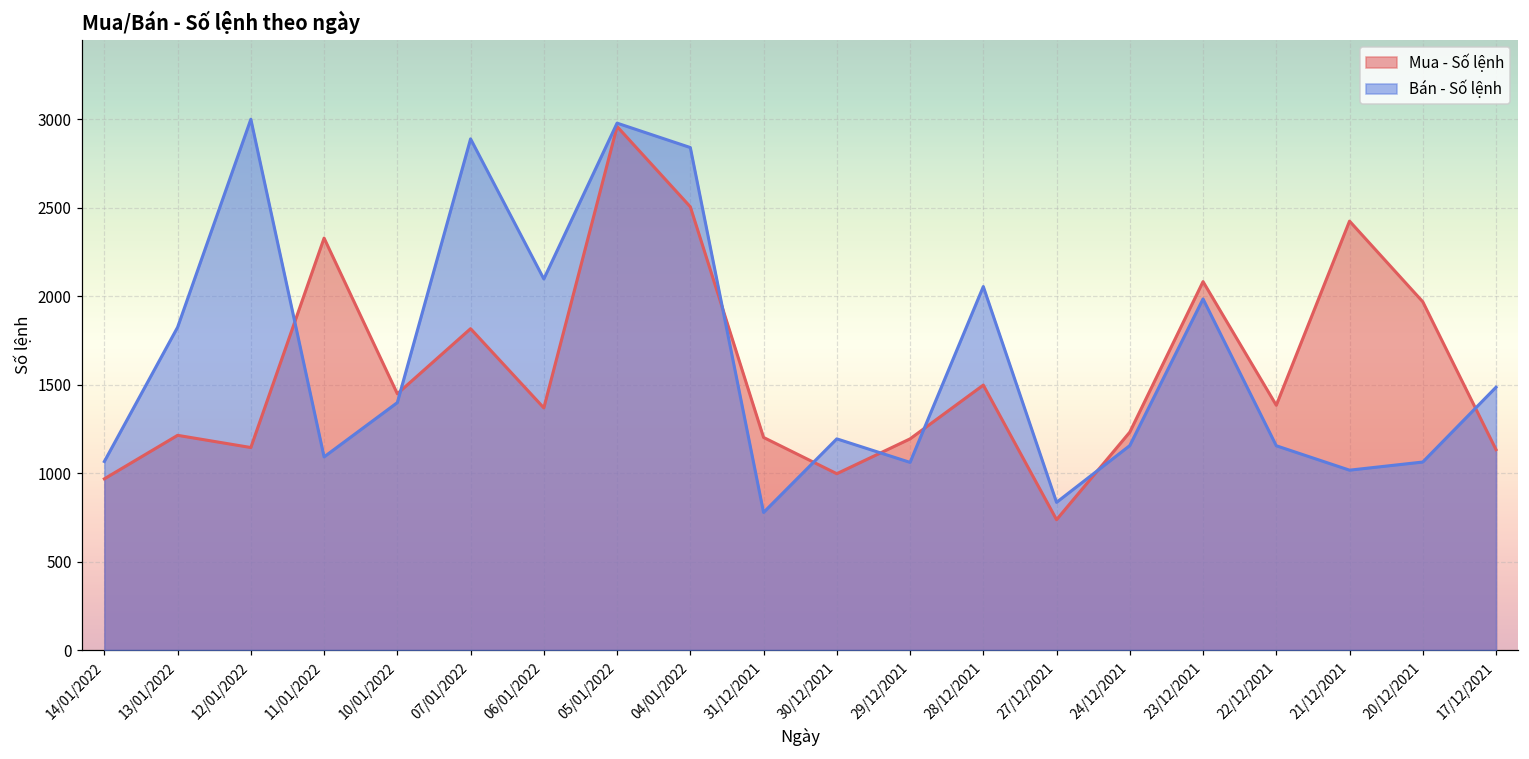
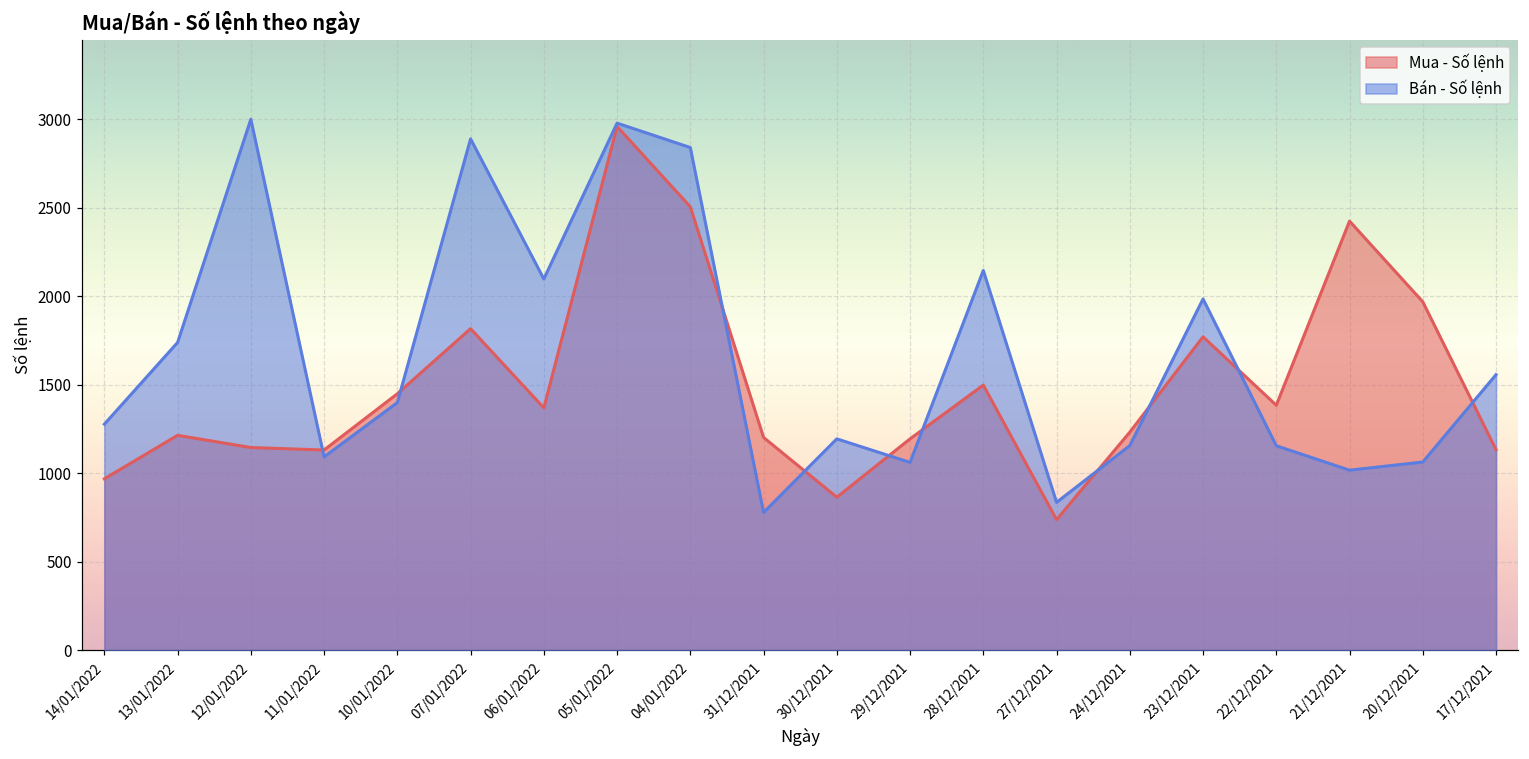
Bán - Số lệnh, 14/01/2022: 1070 -> 1280
Bán - Số lệnh, 13/01/2022: 1830 -> 1740
Mua - Số lệnh, 11/01/2022: 2330 -> 1130
Mua - Số lệnh, 30/12/2021: 1000 -> 860
Bán - Số lệnh, 28/12/2021: 2060 -> 2150
Mua - Số lệnh, 23/12/2021: 2080 -> 1770
Bán - Số lệnh, 17/12/2021: 1490 -> 1560
